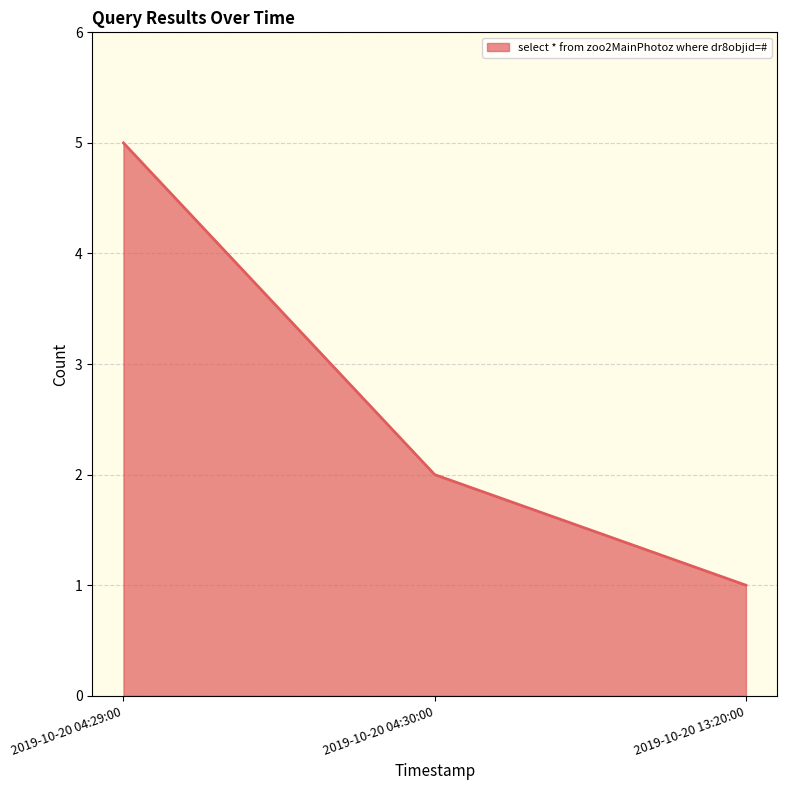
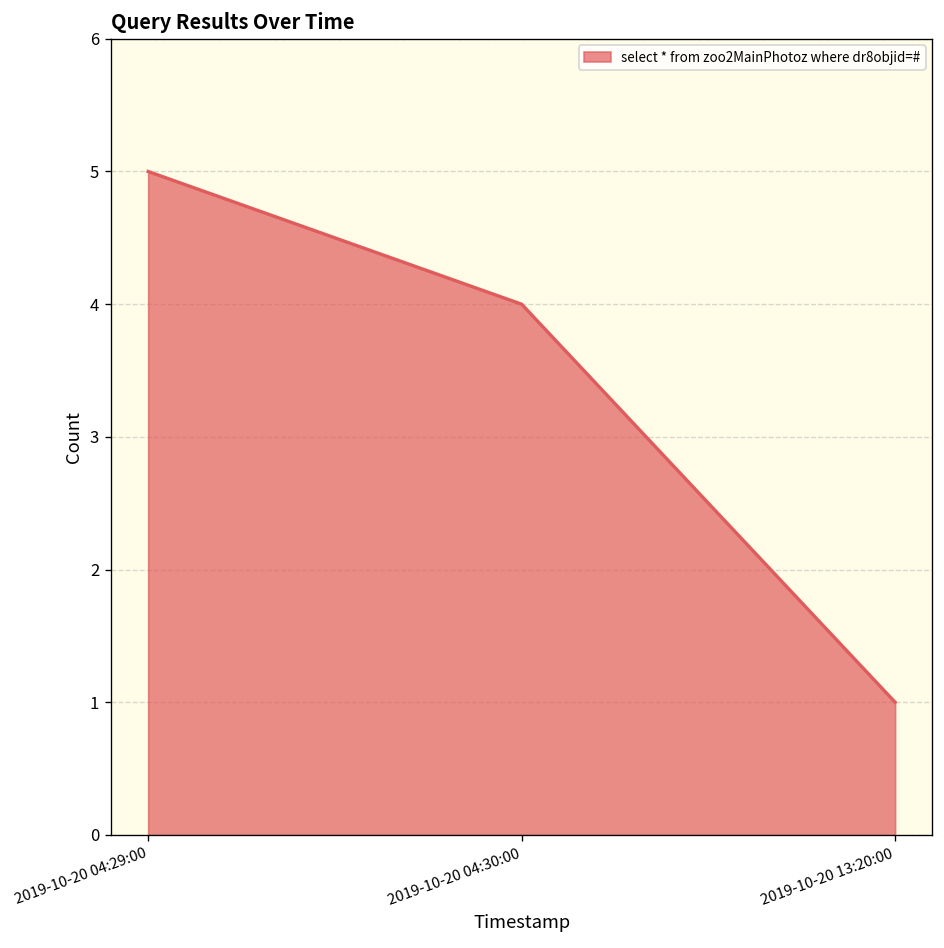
2019-10-20 04:30:00: 2 -> 4
